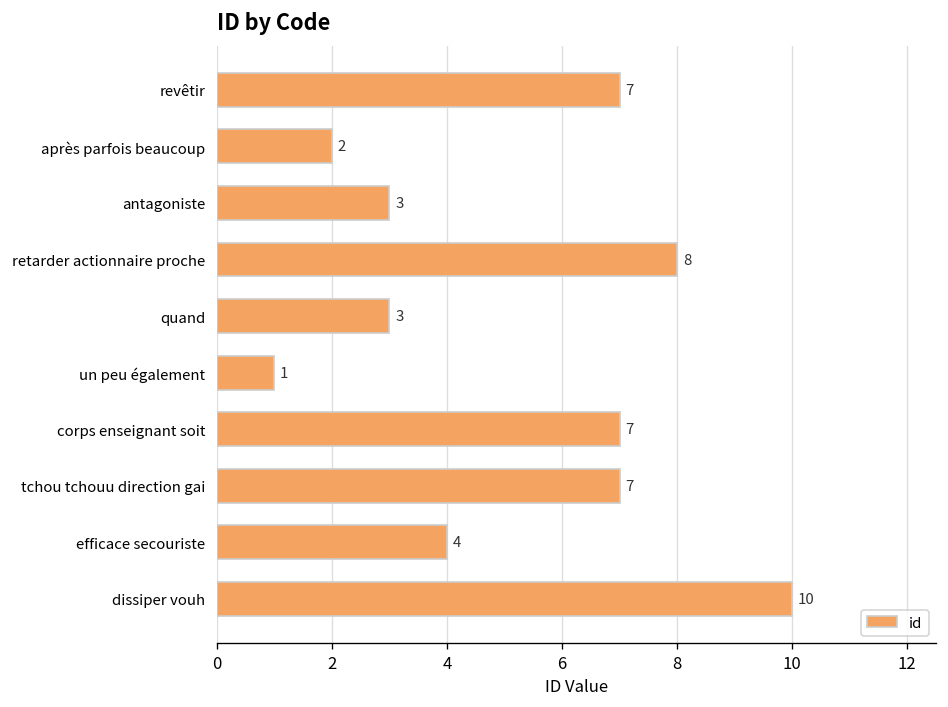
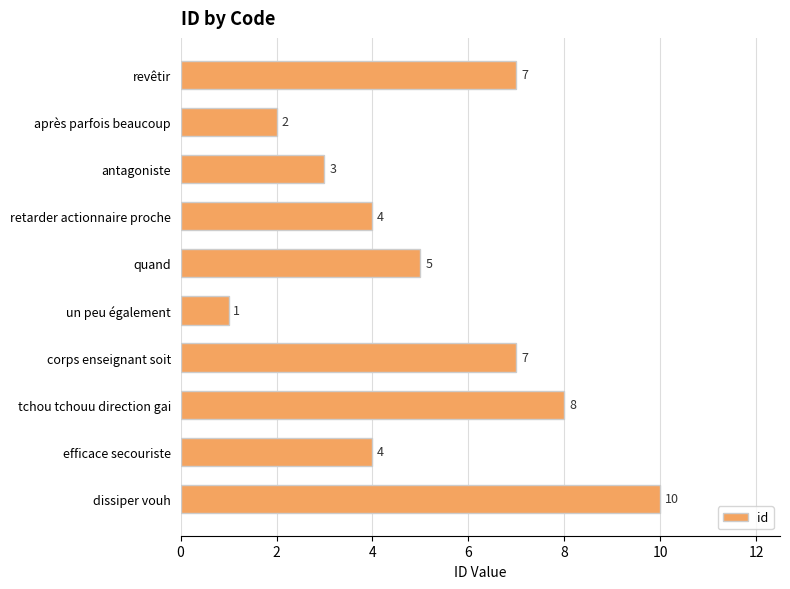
retarder actionnaire proche: 8 -> 4
quand: 3 -> 5
tchou tchouu direction gai: 7 -> 8
